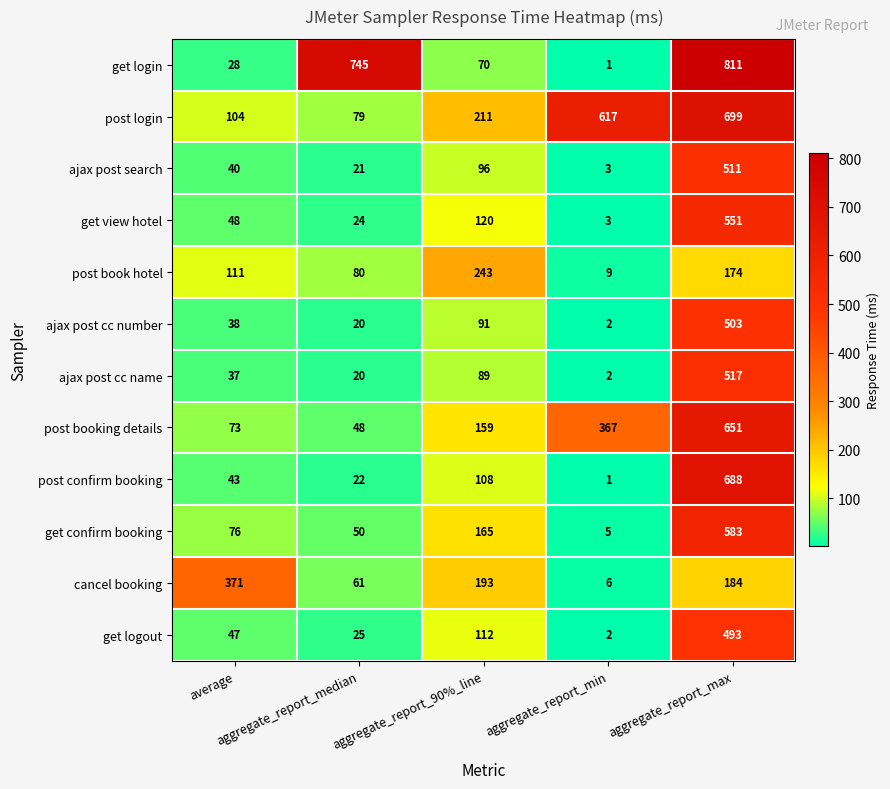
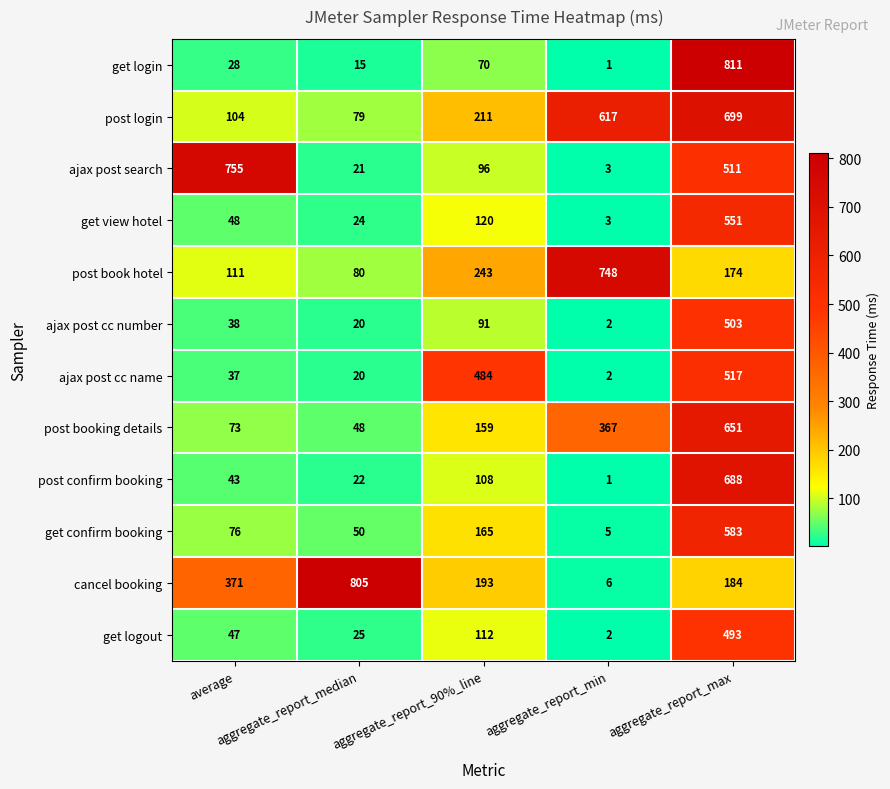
get login, aggregate_report_median: 745 -> 15
ajax post search, average: 40 -> 755
post book hotel, aggregate_report_min: 9 -> 748
ajax post cc name, aggregate_report_90%_line: 89 -> 484
cancel booking, aggregate_report_median: 61 -> 805
